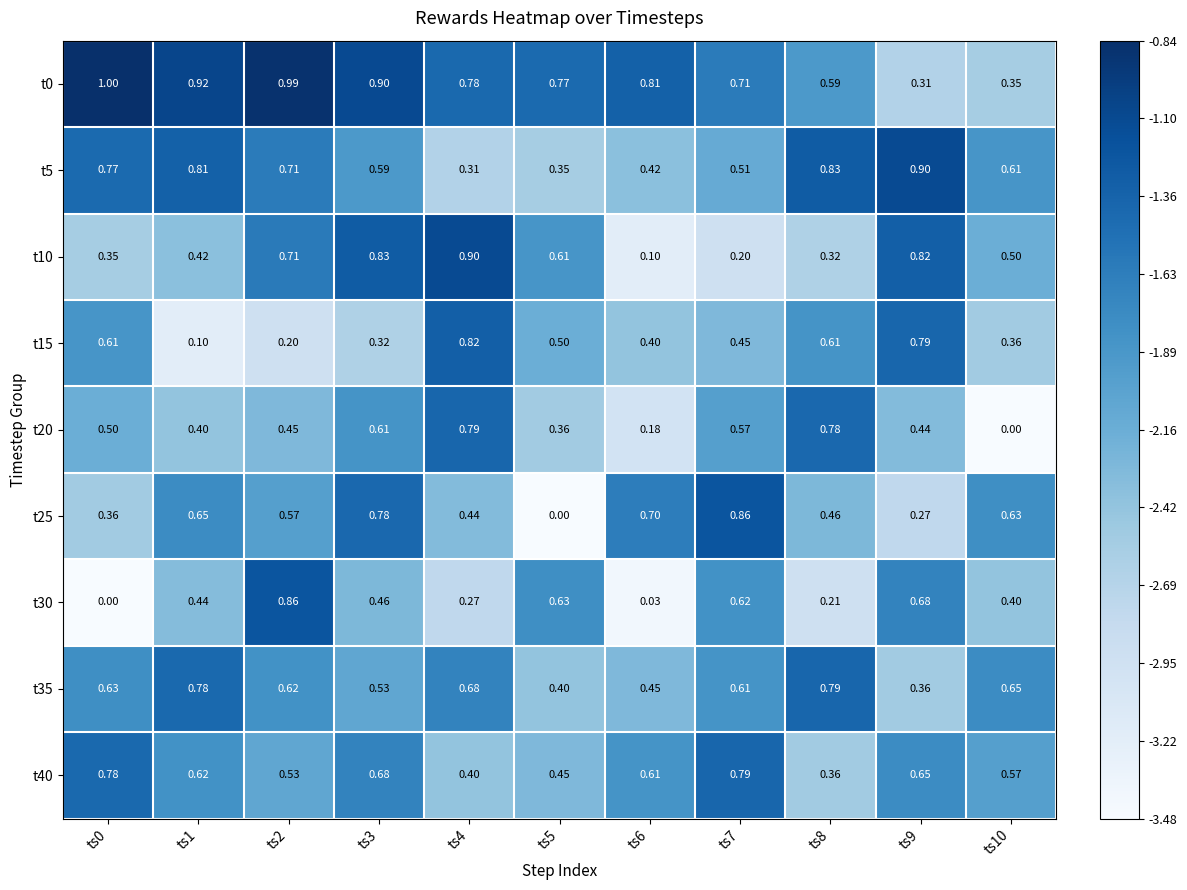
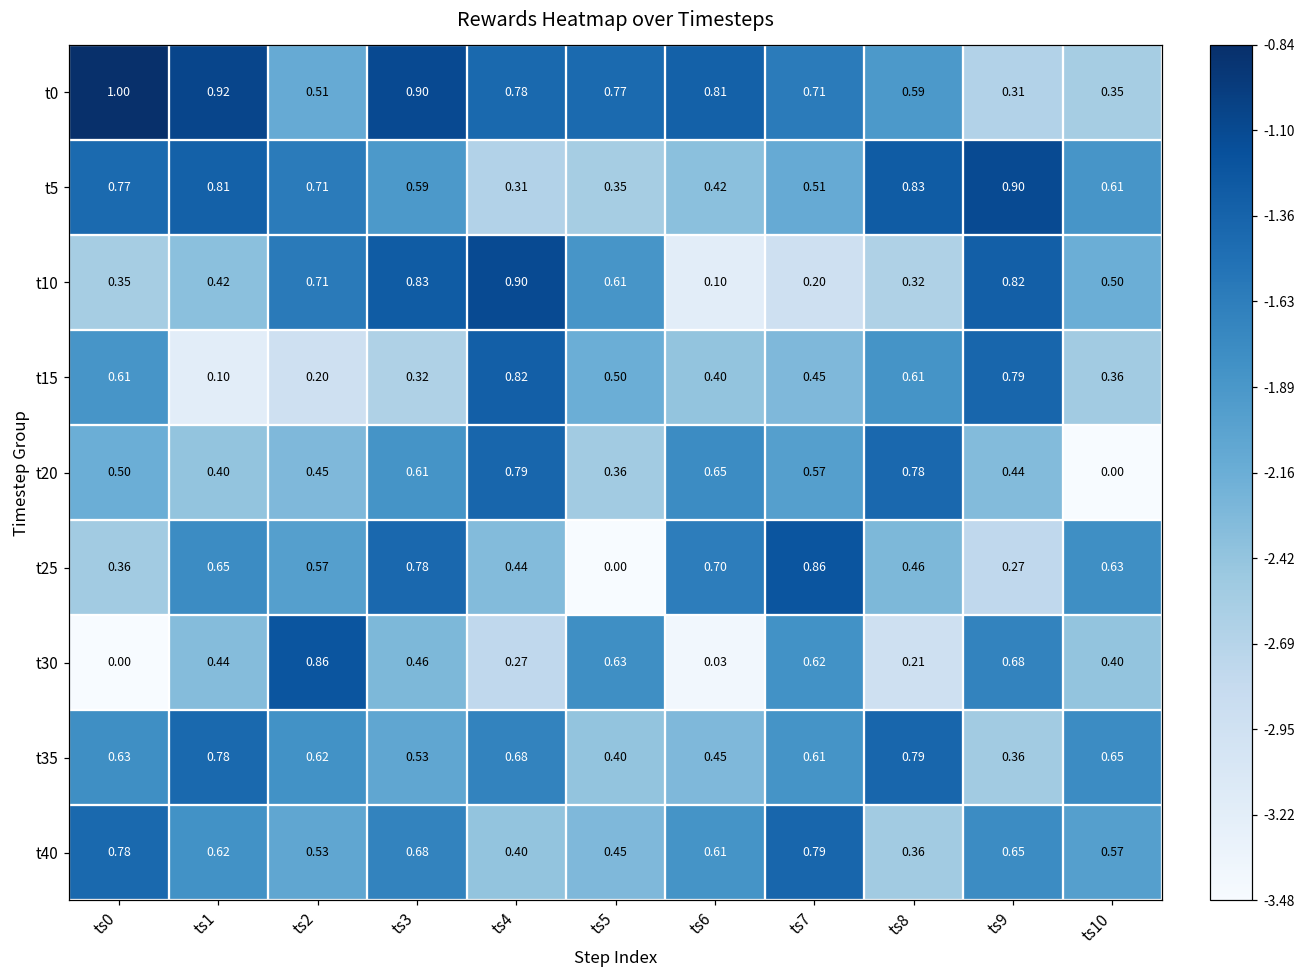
t0, ts2: 0.99 -> 0.51
t20, ts6: 0.18 -> 0.65
